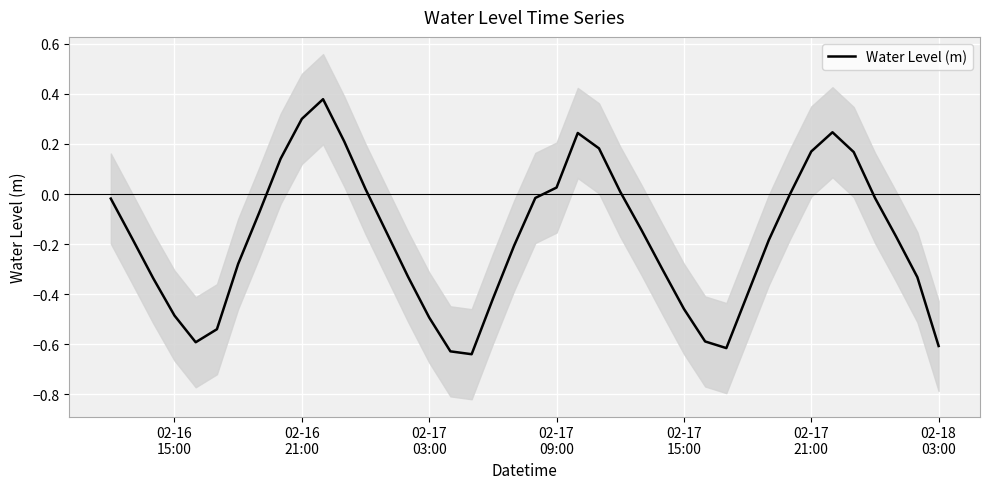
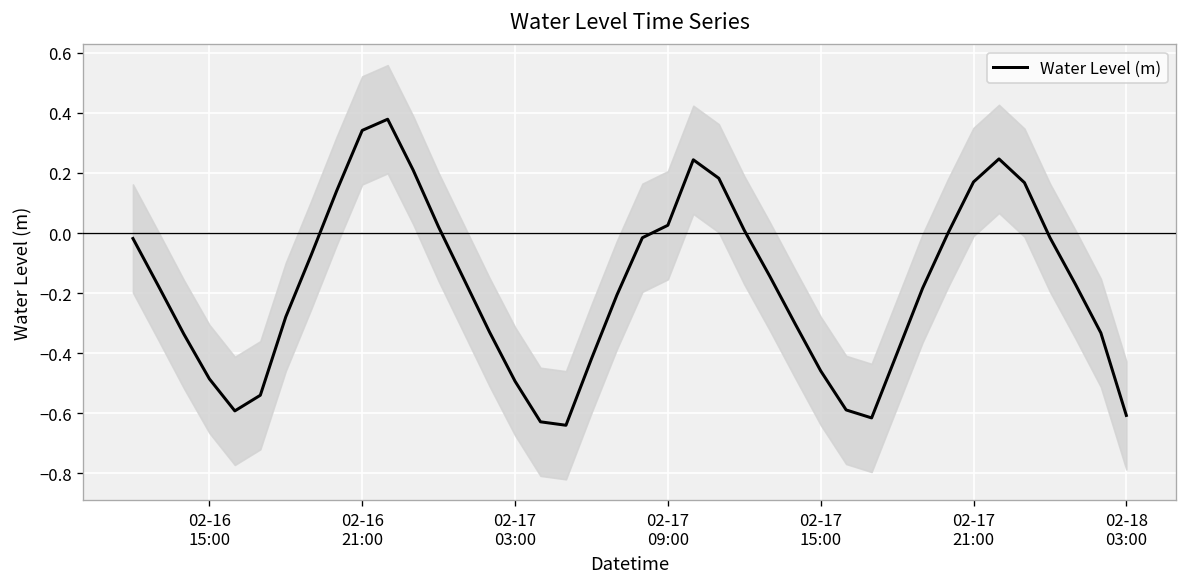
Water Level (m), 02-16 21:00: 0.30 -> 0.34
